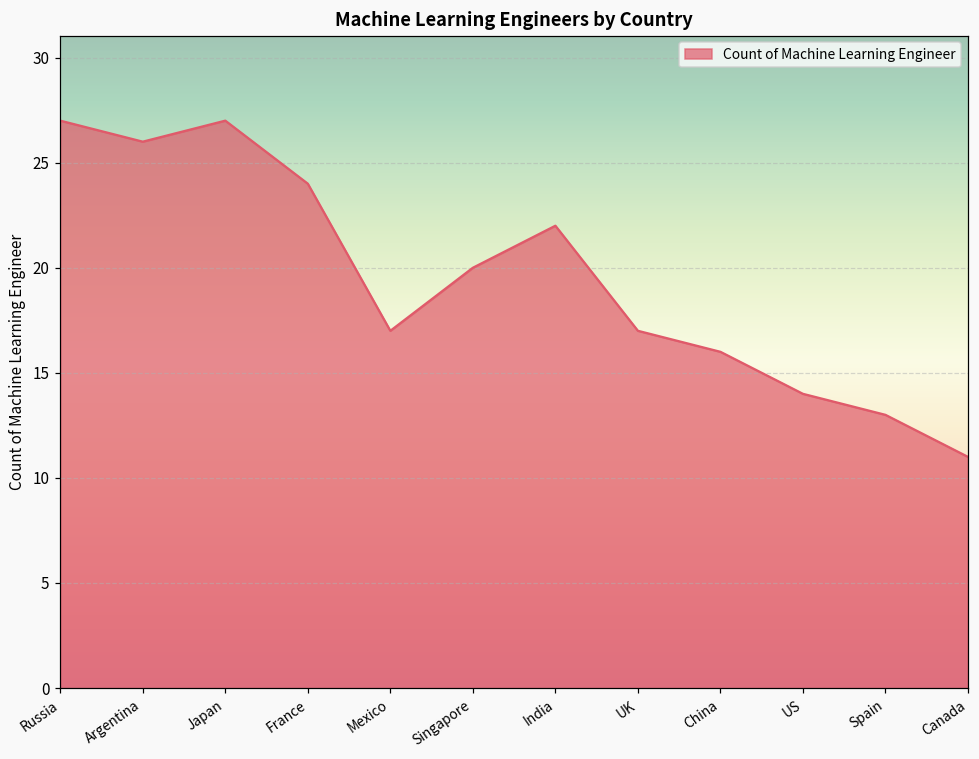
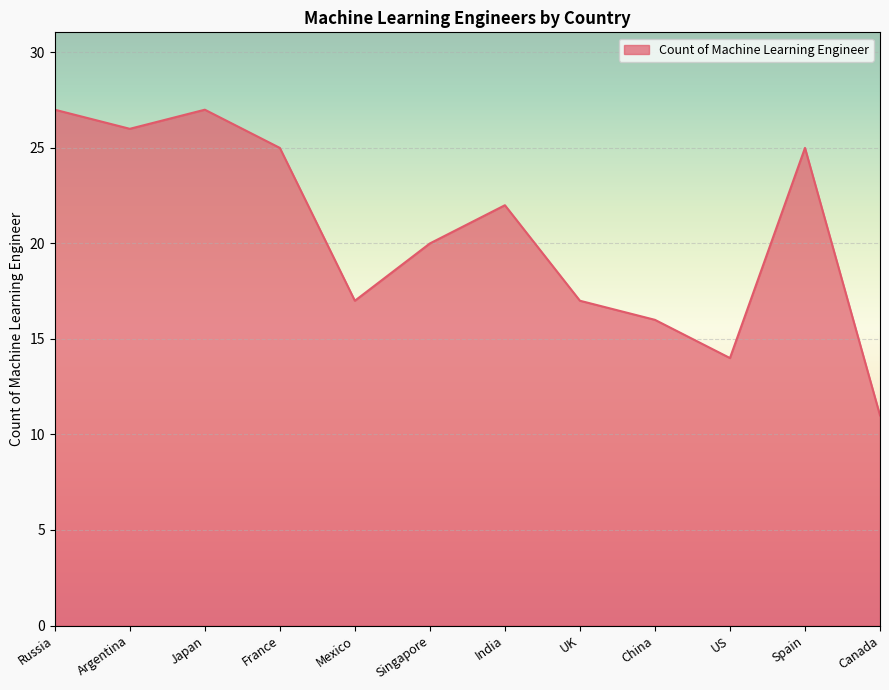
France: 24 -> 25
Spain: 13 -> 25
